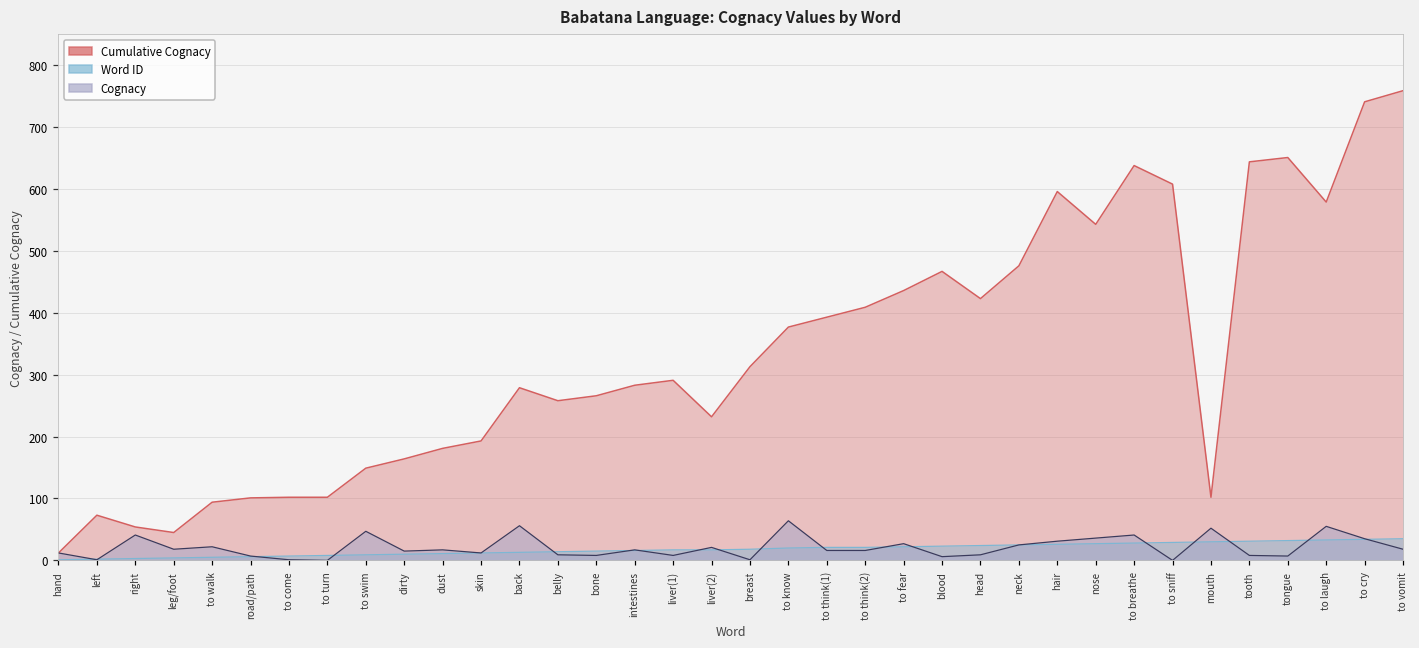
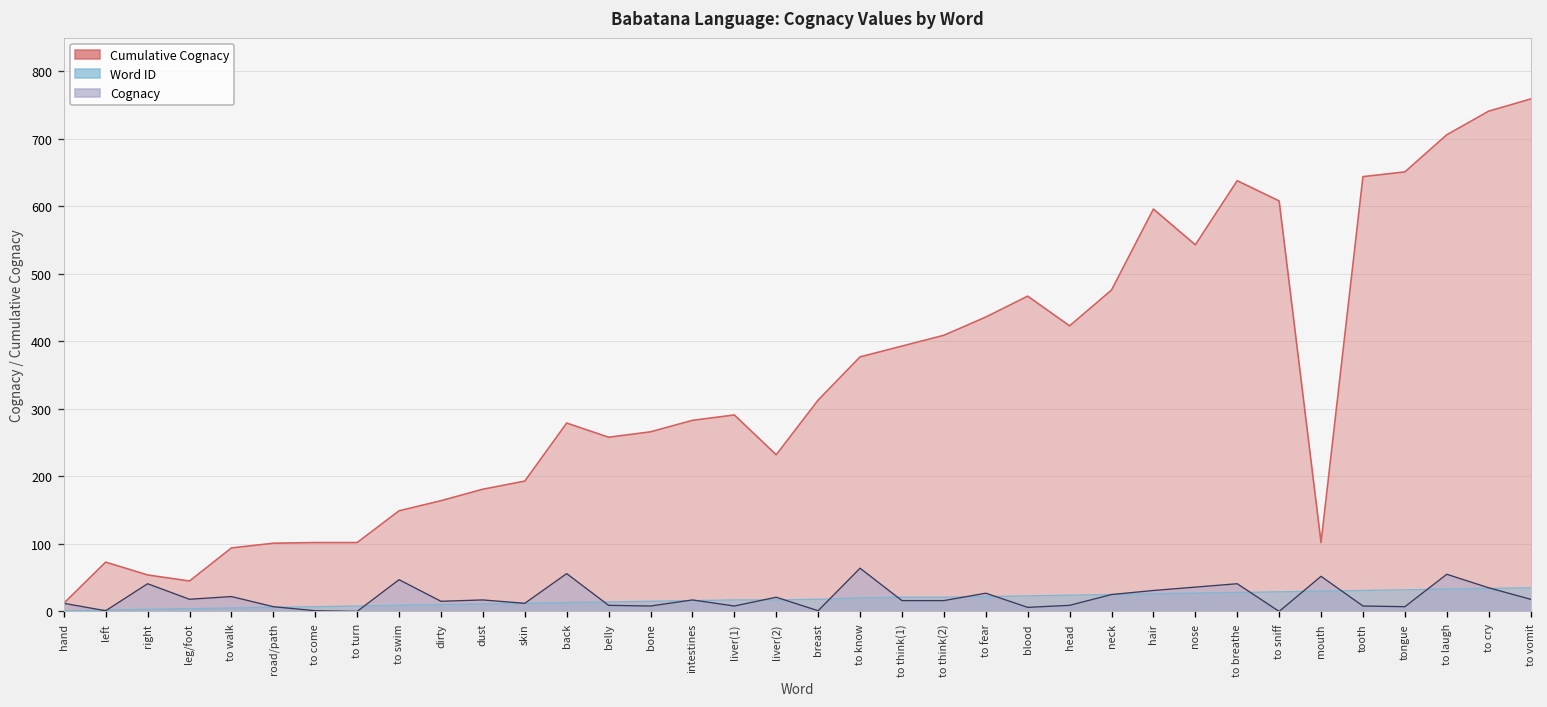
Cumulative Cognacy, to laugh: 580 -> 710
